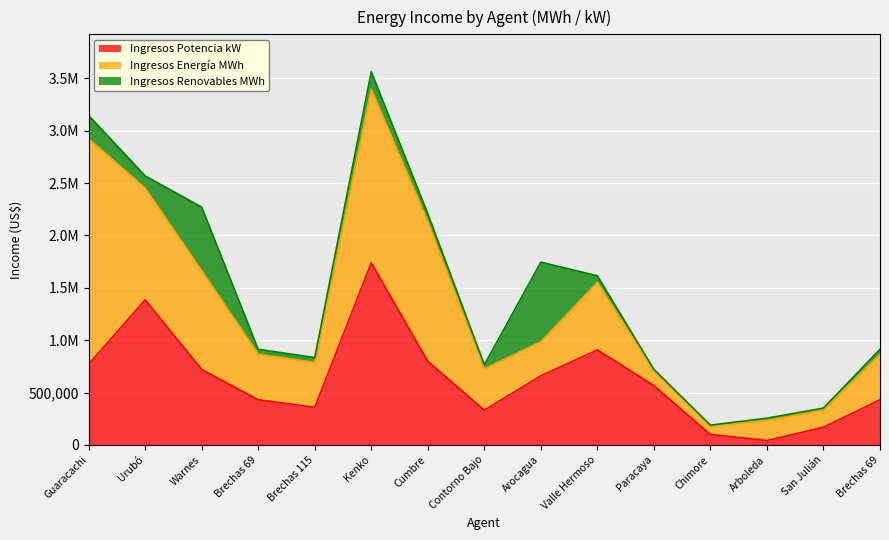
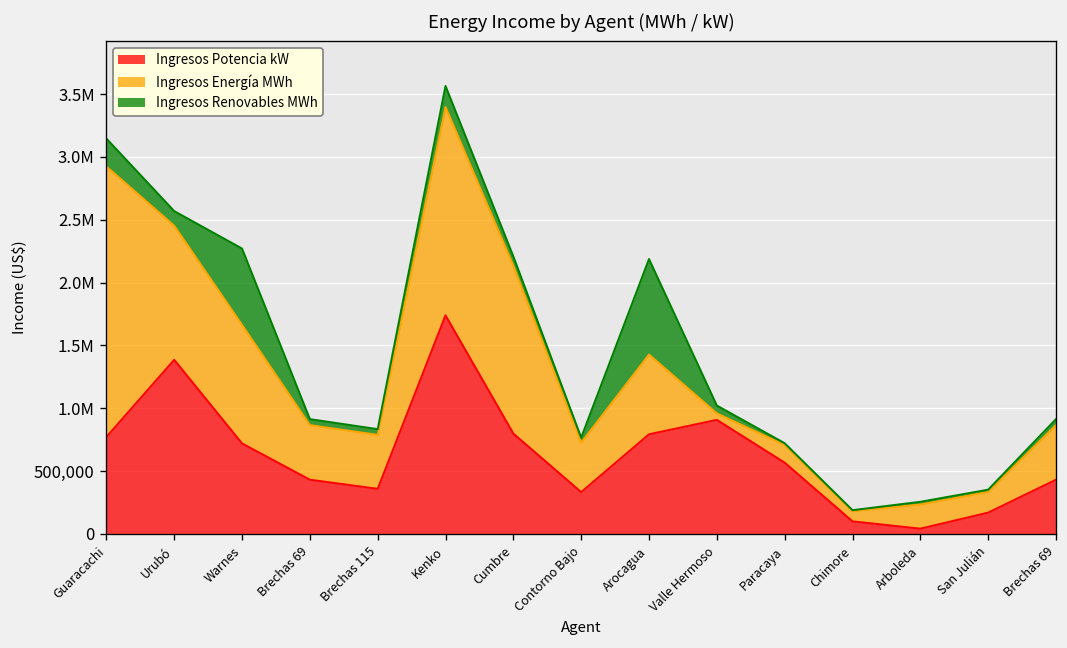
Ingresos Potencia kW, Arocagua: 660,000 -> 790,000
Ingresos Energía MWh, Arocagua: 330,000 -> 630,000
Ingresos Energía MWh, Valle Hermoso: 650,000 -> 50,000
